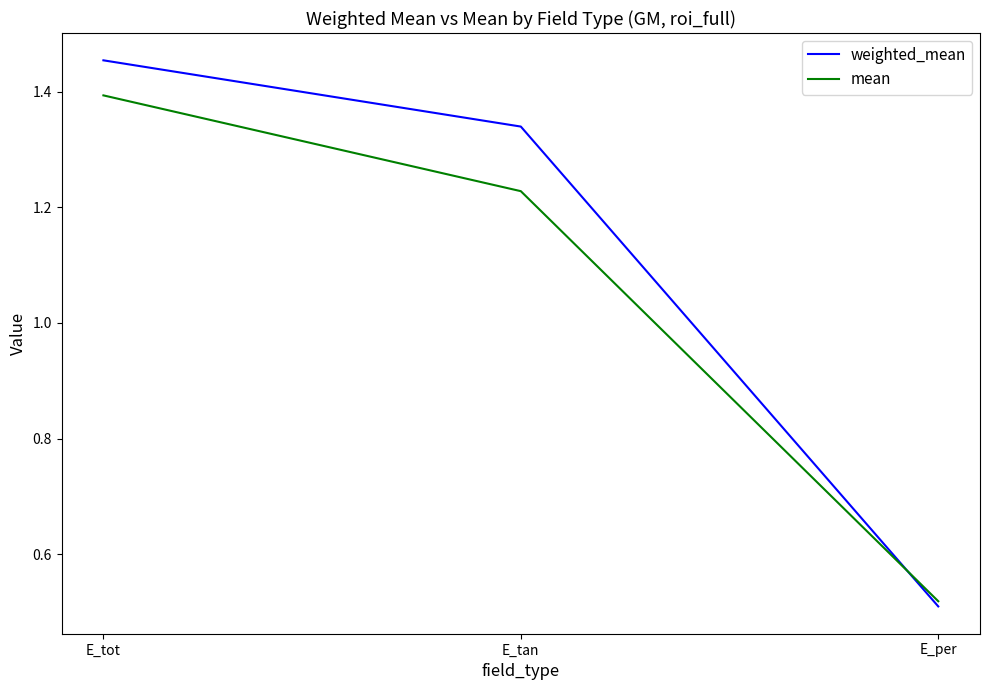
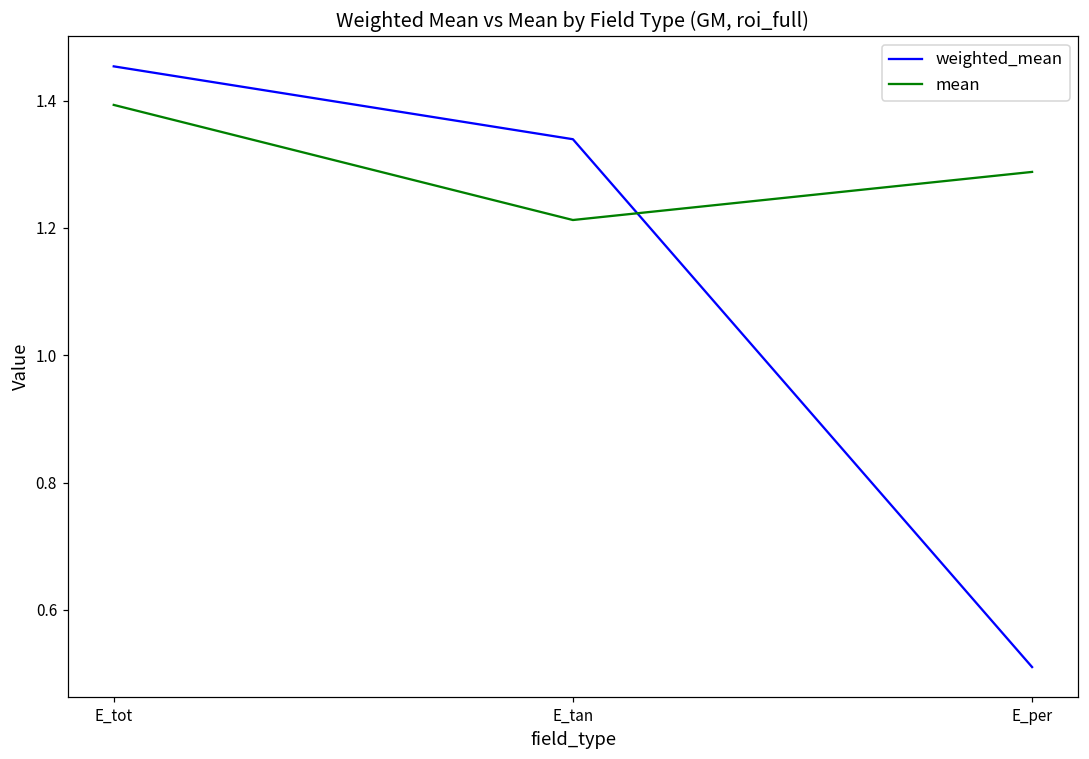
mean, E_tan: 1.23 -> 1.21
mean, E_per: 0.52 -> 1.29
